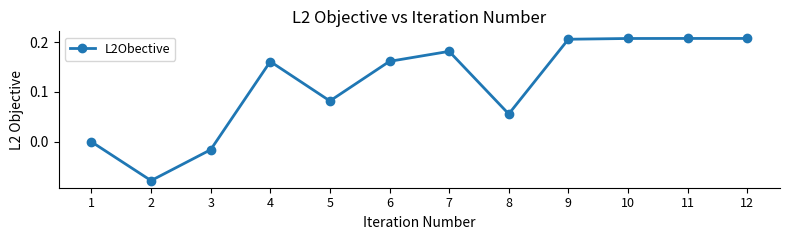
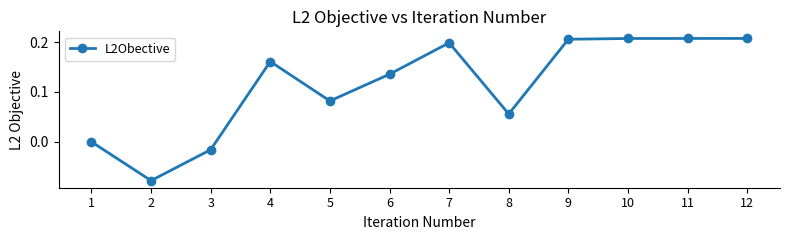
6: 0.16 -> 0.14
7: 0.18 -> 0.20
